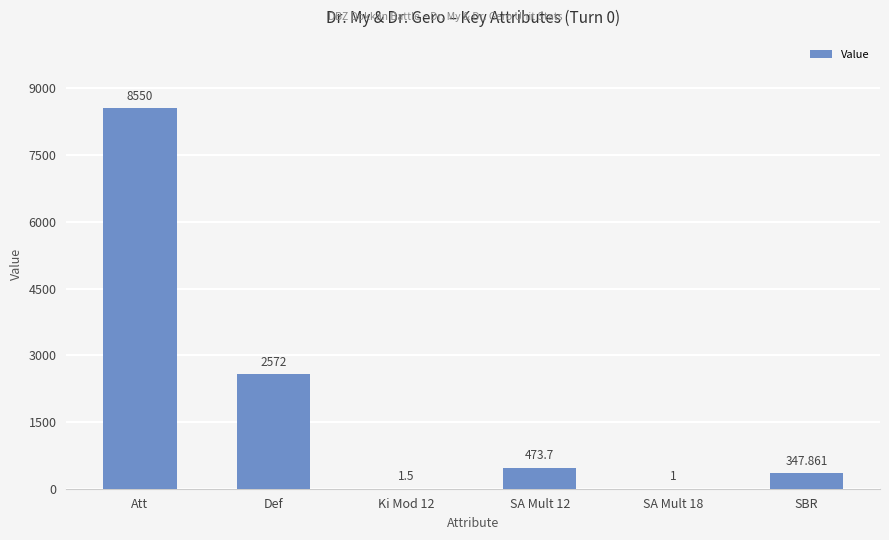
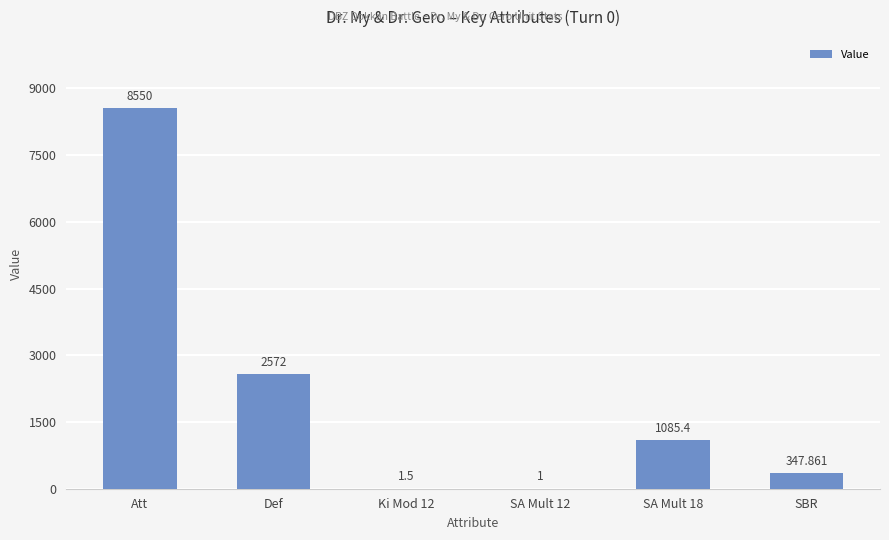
SA Mult 12: 473.7 -> 1
SA Mult 18: 1 -> 1085.4
